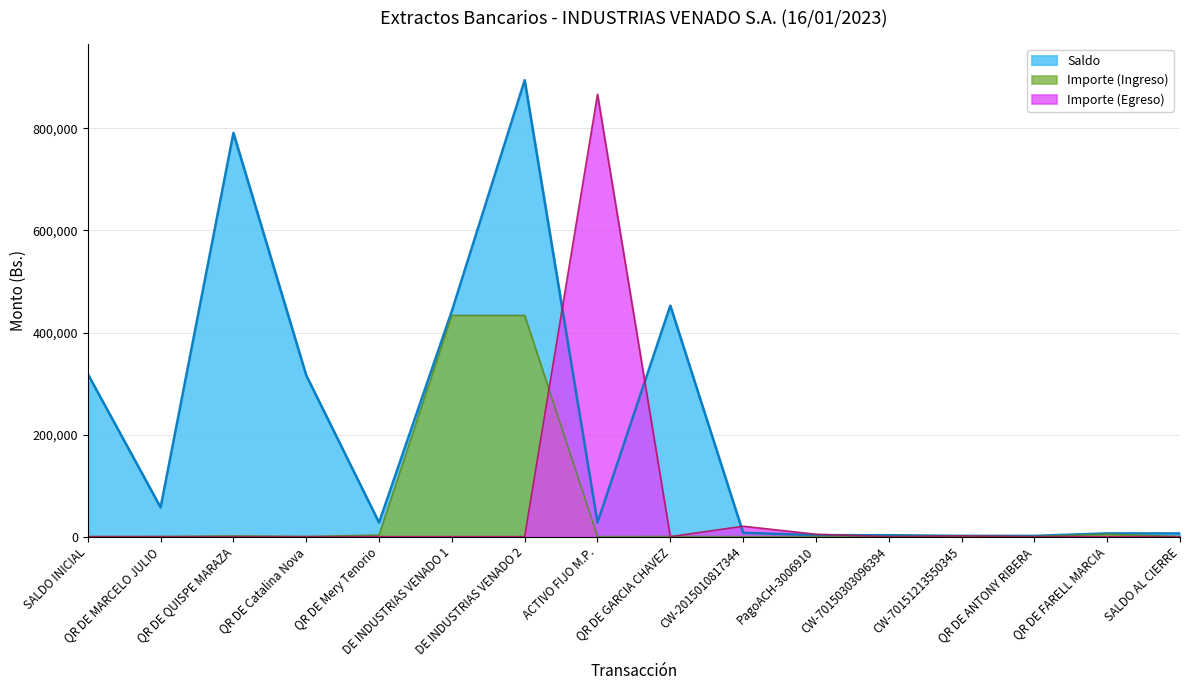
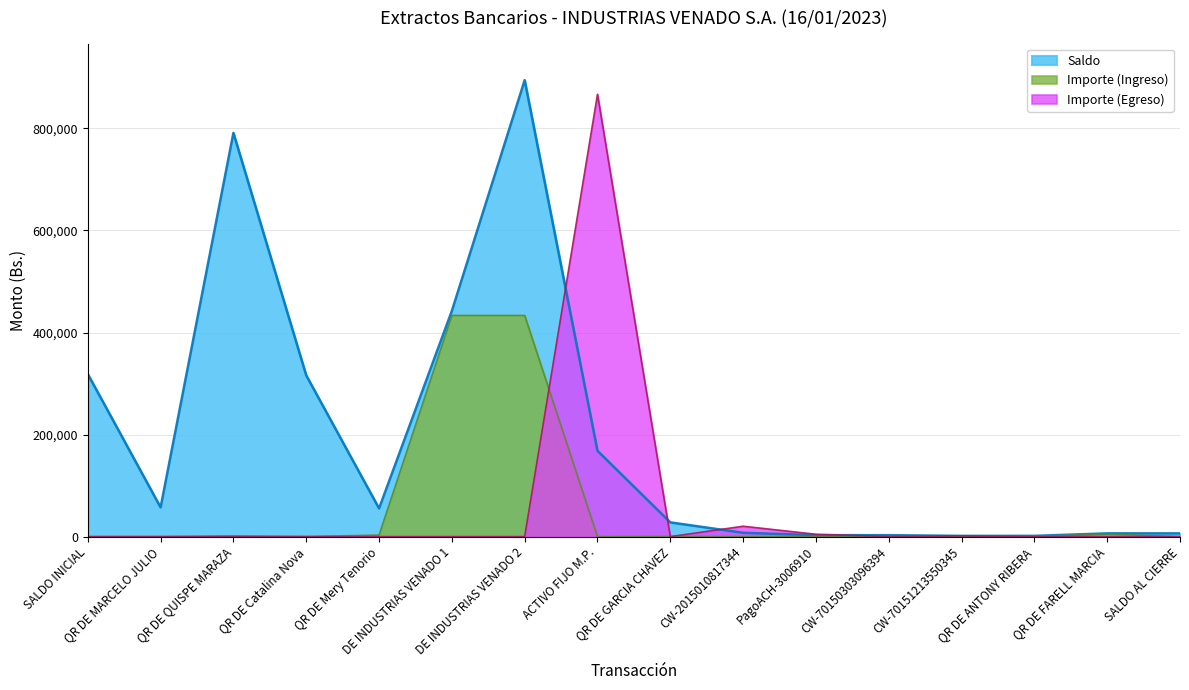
Saldo, QR DE Mery Tenorio: 30,000 -> 60,000
Saldo, ACTIVO FIJO M.P.: 30,000 -> 170,000
Saldo, QR DE GARCIA CHAVEZ: 450,000 -> 30,000
